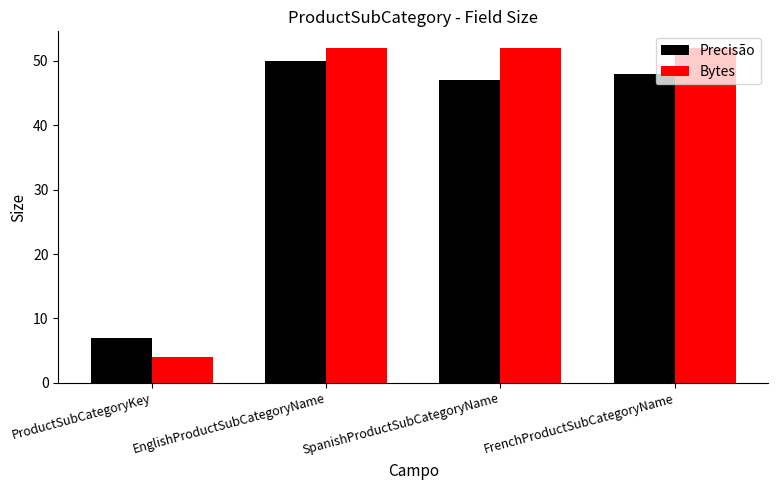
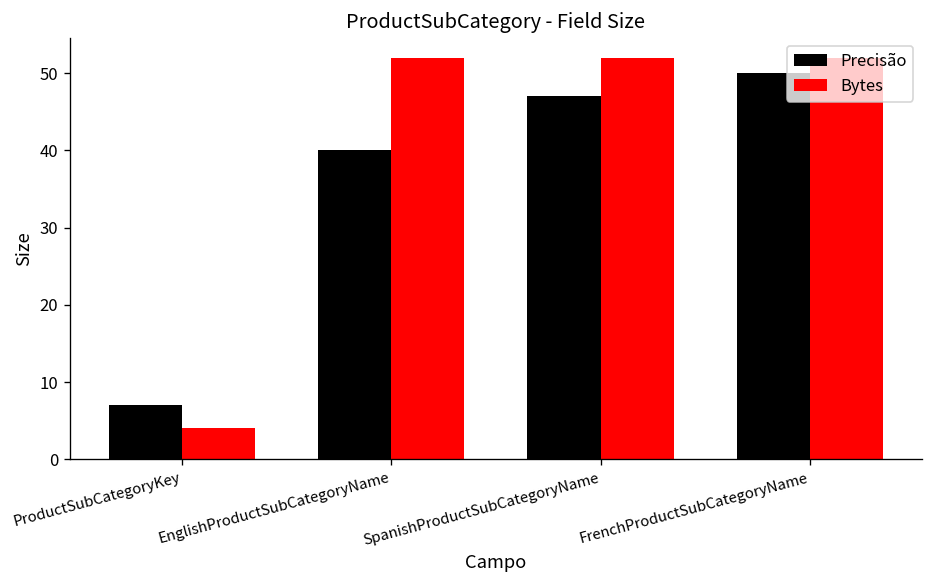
Precisão, EnglishProductSubCategoryName: 50 -> 40
Precisão, FrenchProductSubCategoryName: 48 -> 50
